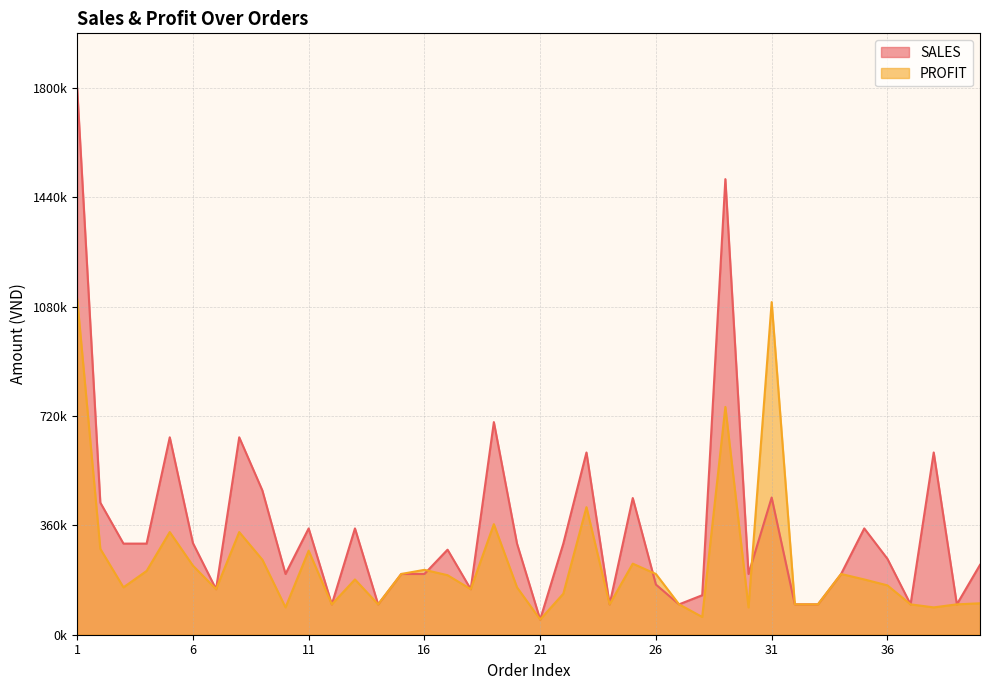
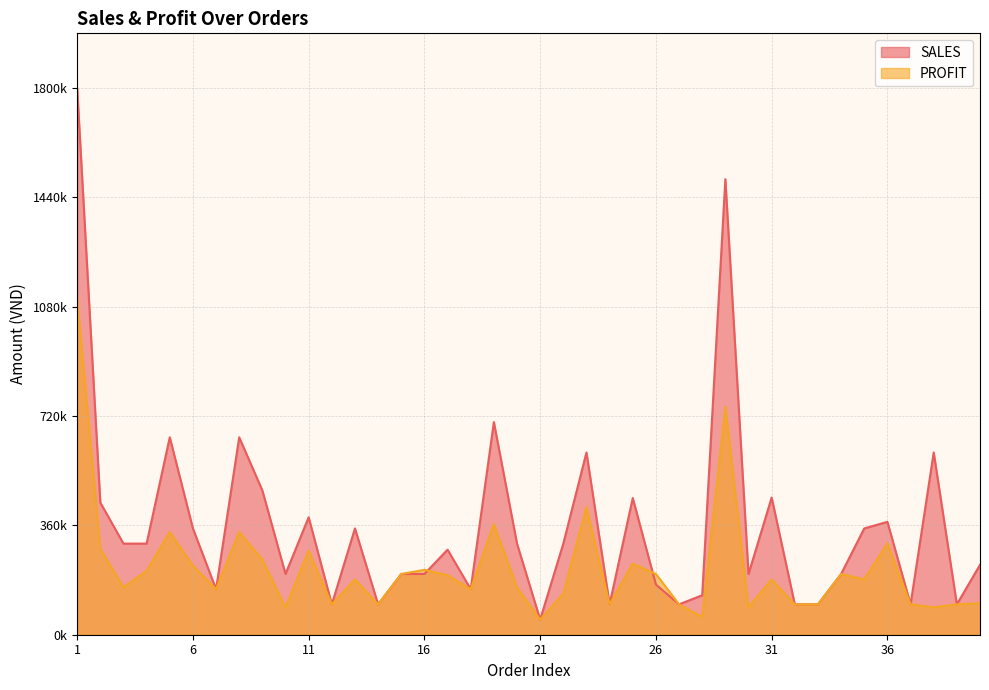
SALES, 6: 300000 -> 350000
SALES, 11: 350000 -> 390000
PROFIT, 31: 1100000 -> 180000
SALES, 36: 250000 -> 370000
PROFIT, 36: 160000 -> 300000
